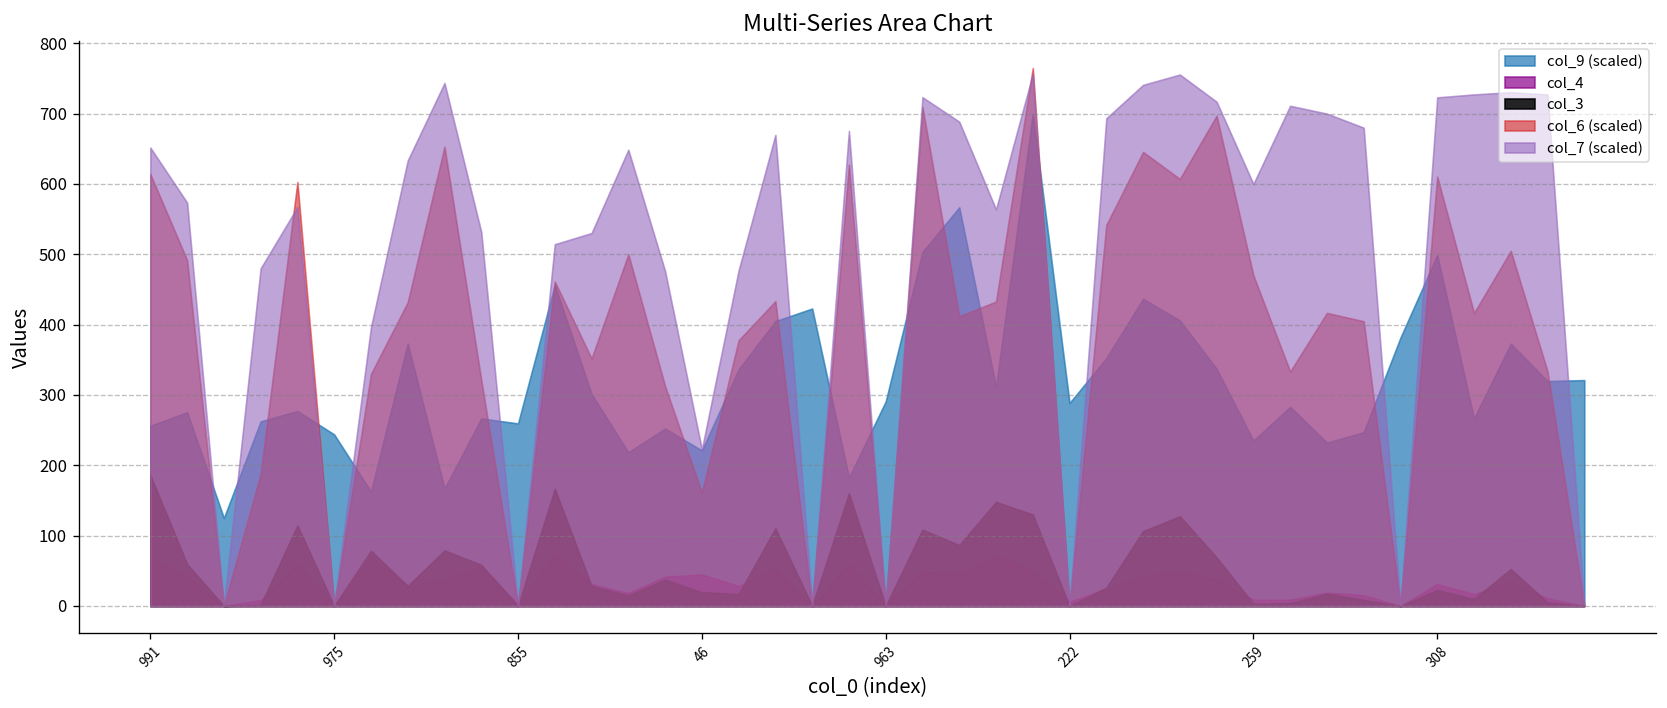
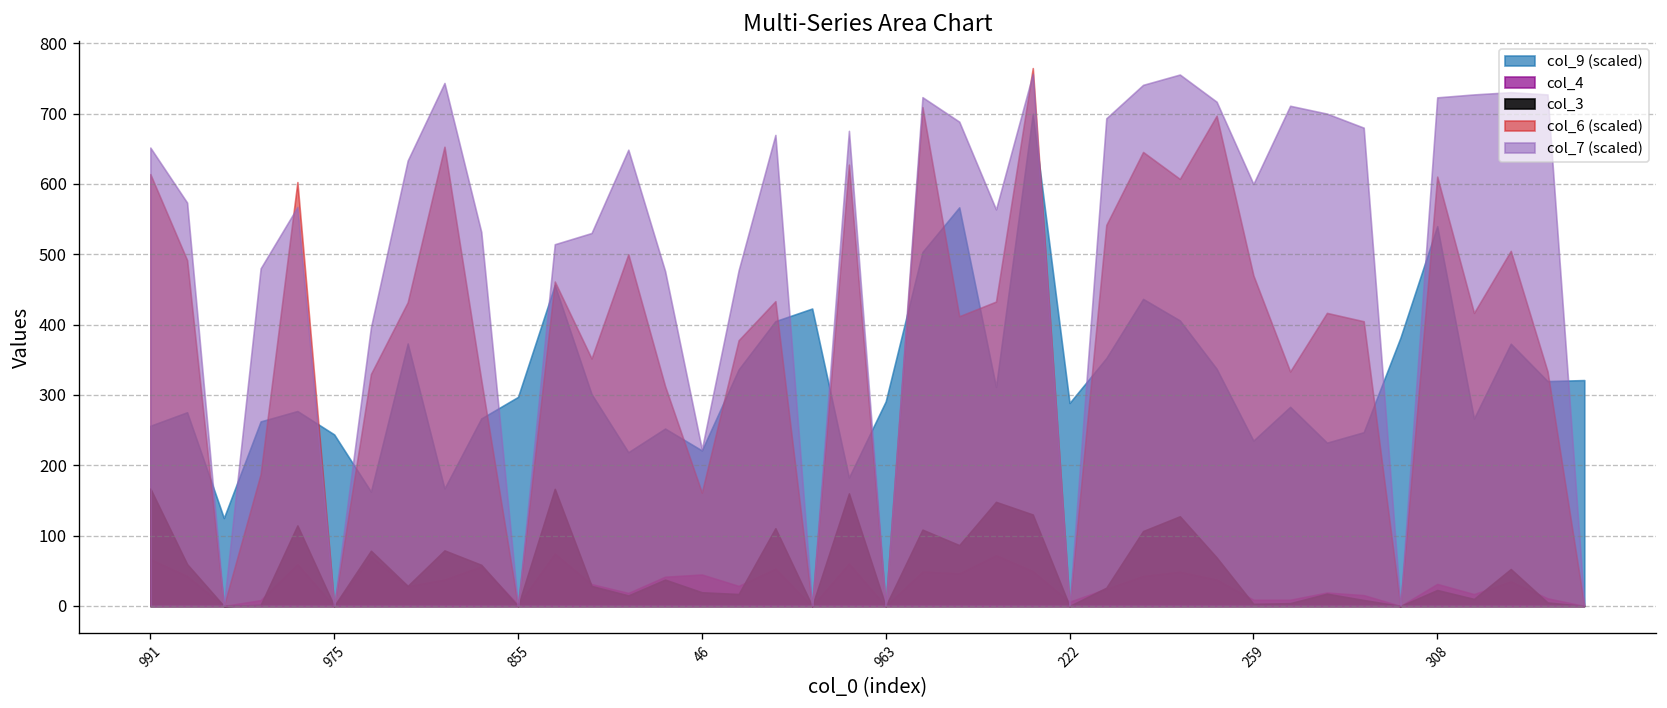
col_3, 991: 190 -> 170
col_9 (scaled), 855: 260 -> 300
col_9 (scaled), 308: 500 -> 540
